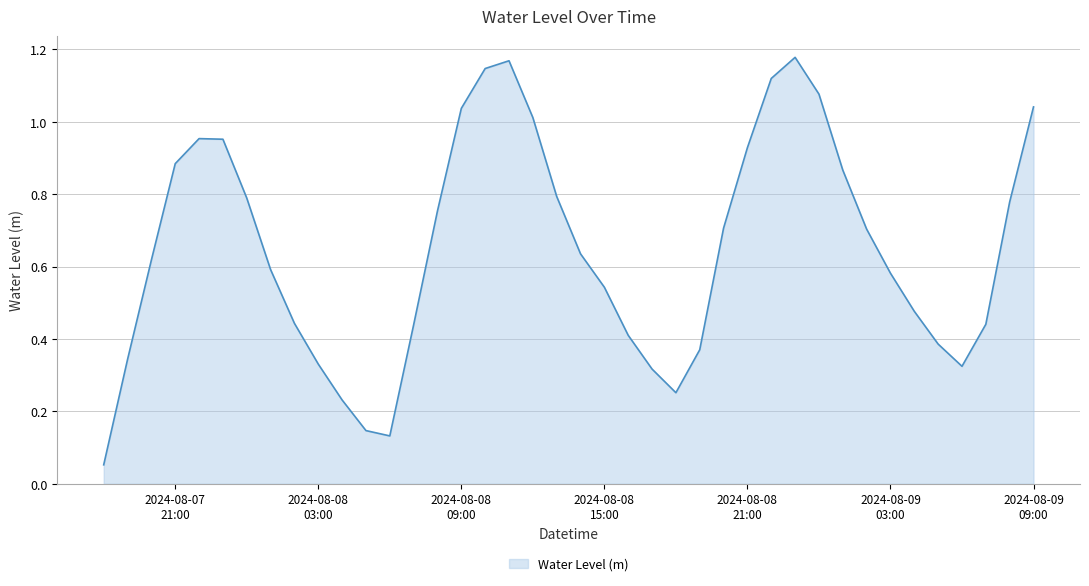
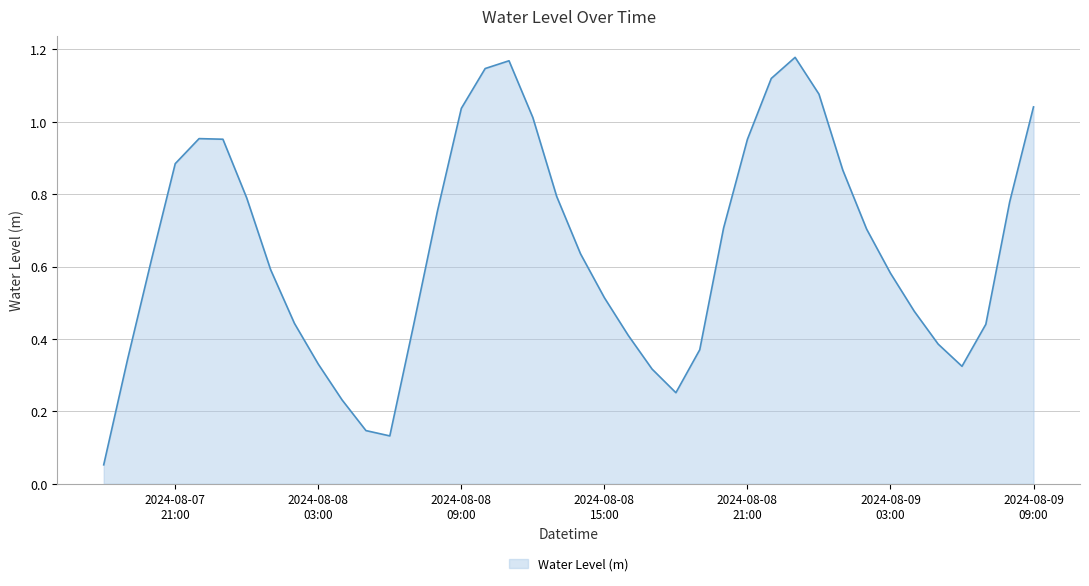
2024-08-08 15:00: 0.54 -> 0.51
2024-08-08 21:00: 0.93 -> 0.95
